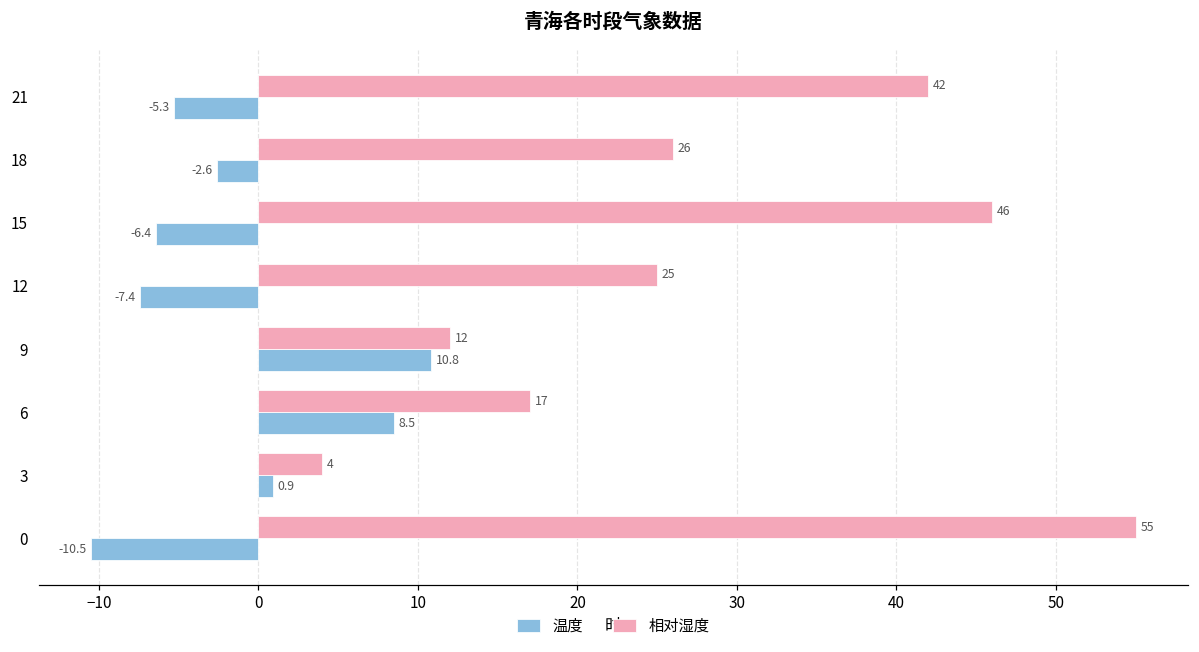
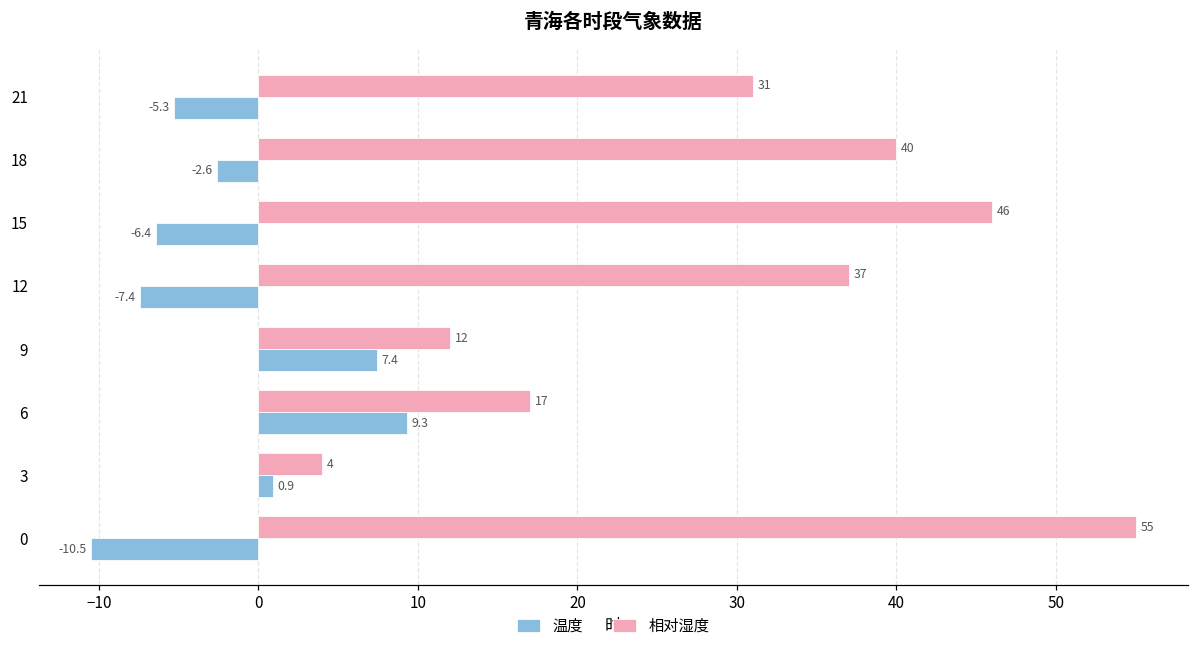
相对湿度, 21: 42 -> 31
相对湿度, 18: 26 -> 40
相对湿度, 12: 25 -> 37
温度, 9: 10.8 -> 7.4
温度, 6: 8.5 -> 9.3
